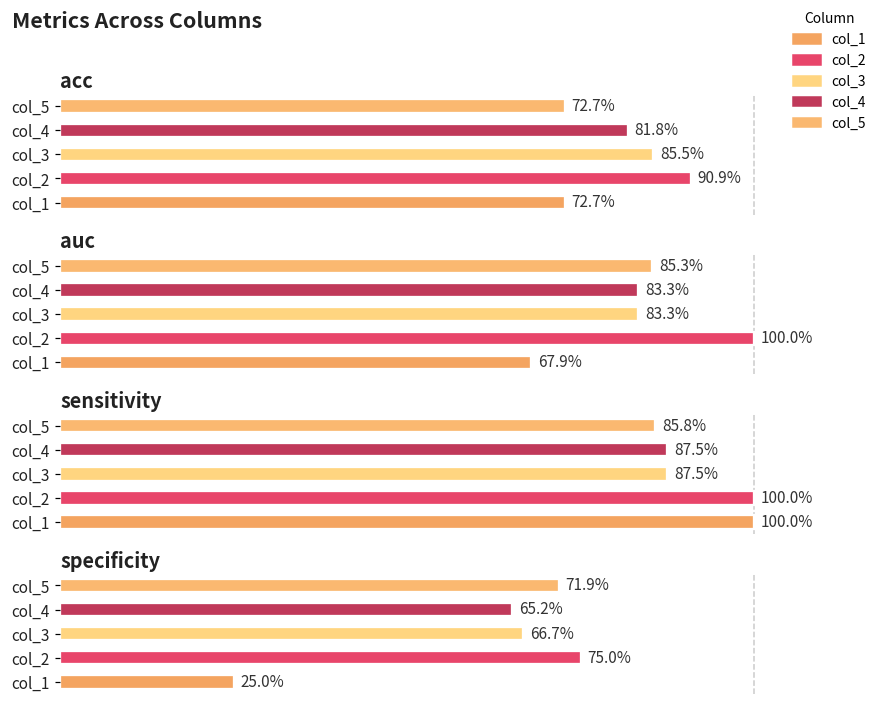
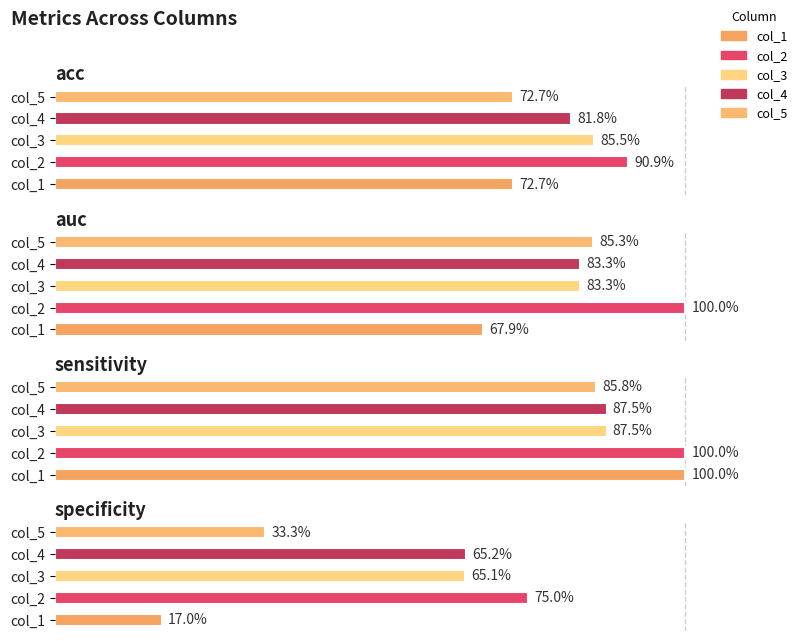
specificity, col_5: 71.9% -> 33.3%
specificity, col_3: 66.7% -> 65.1%
specificity, col_1: 25.0% -> 17.0%
